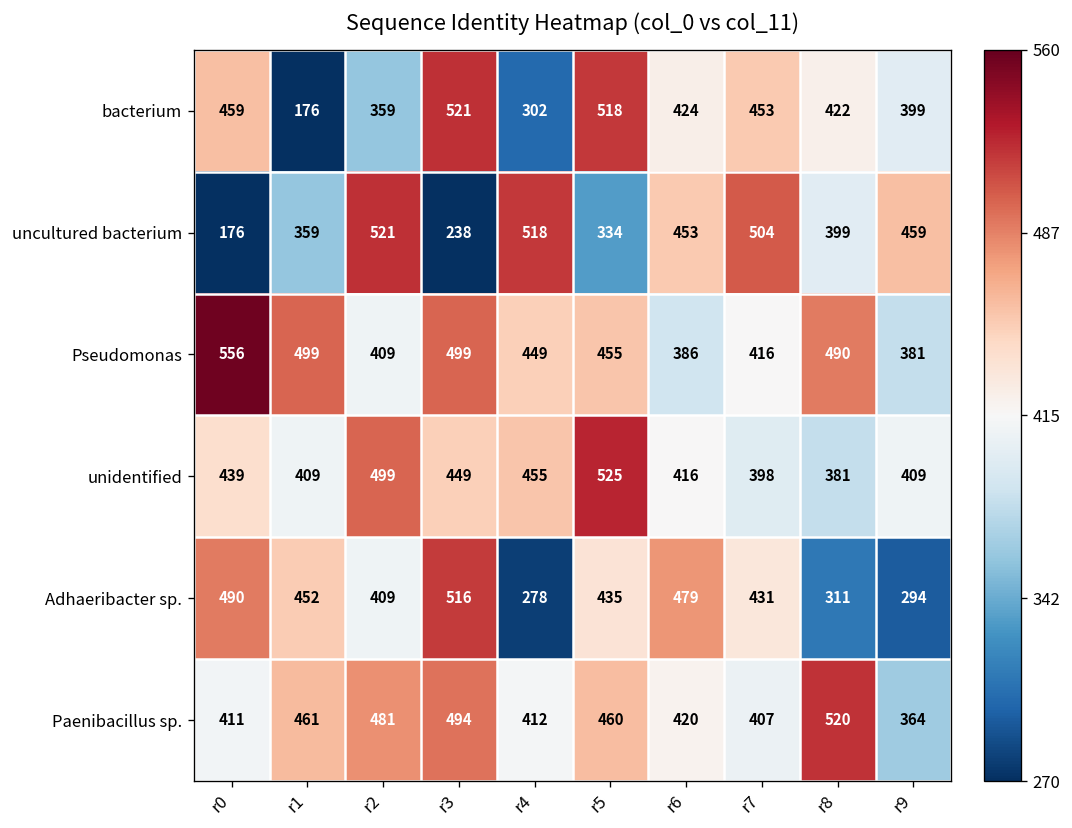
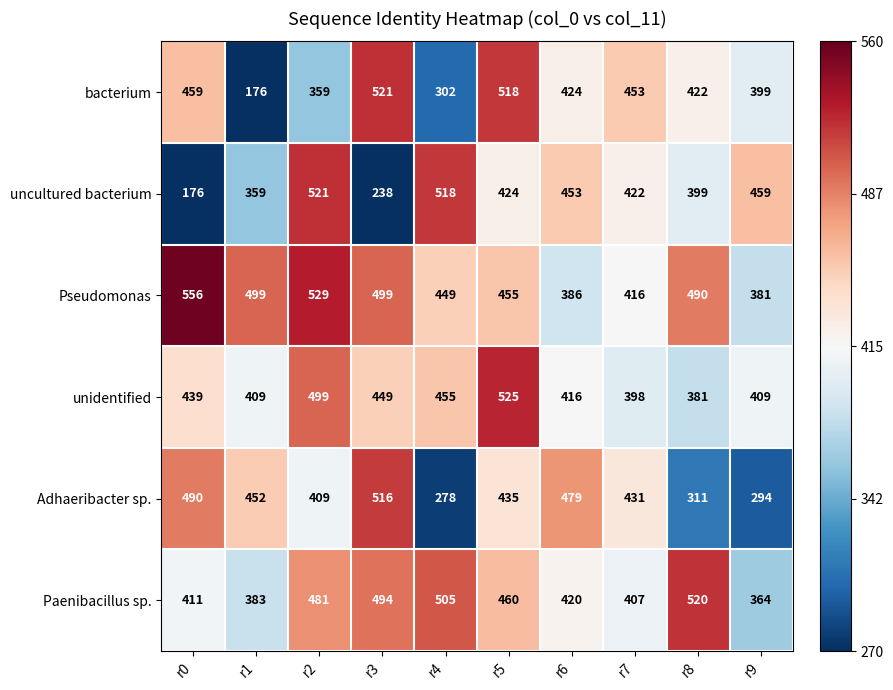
uncultured bacterium, r5: 334 -> 424
uncultured bacterium, r7: 504 -> 422
Pseudomonas, r2: 409 -> 529
Paenibacillus sp., r1: 461 -> 383
Paenibacillus sp., r4: 412 -> 505
